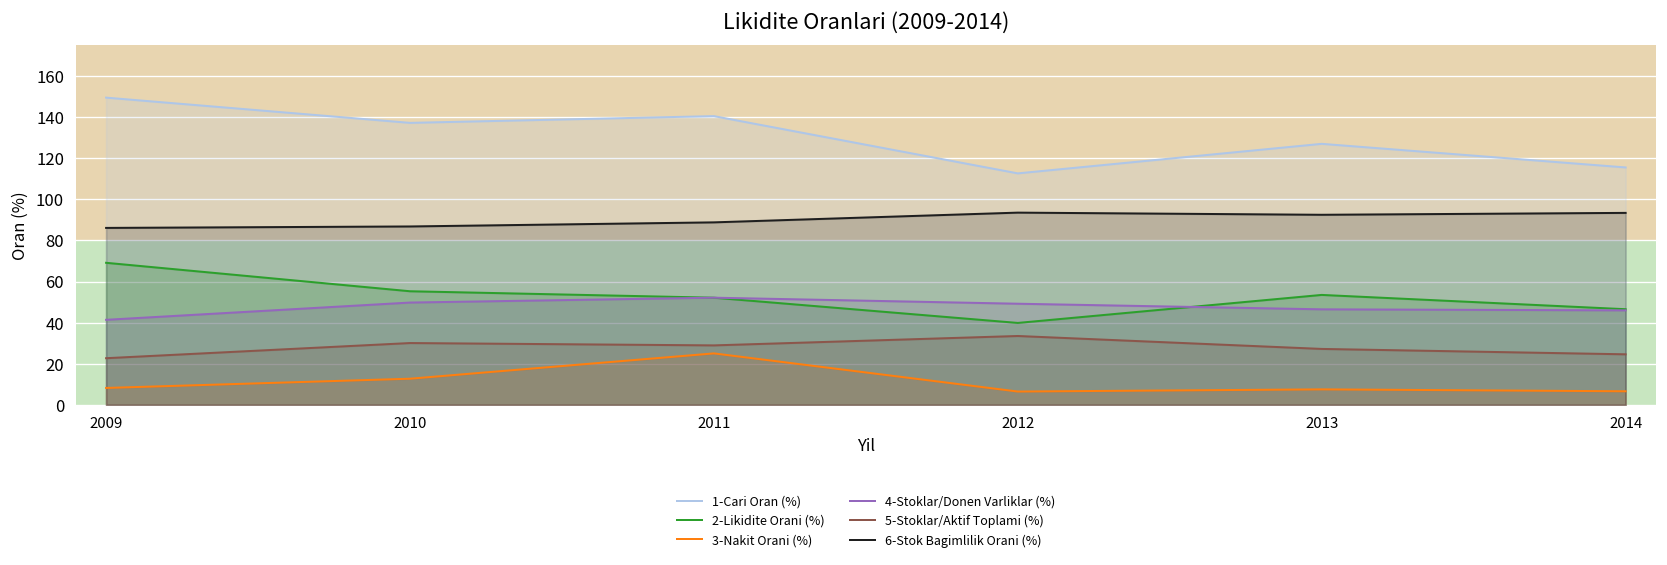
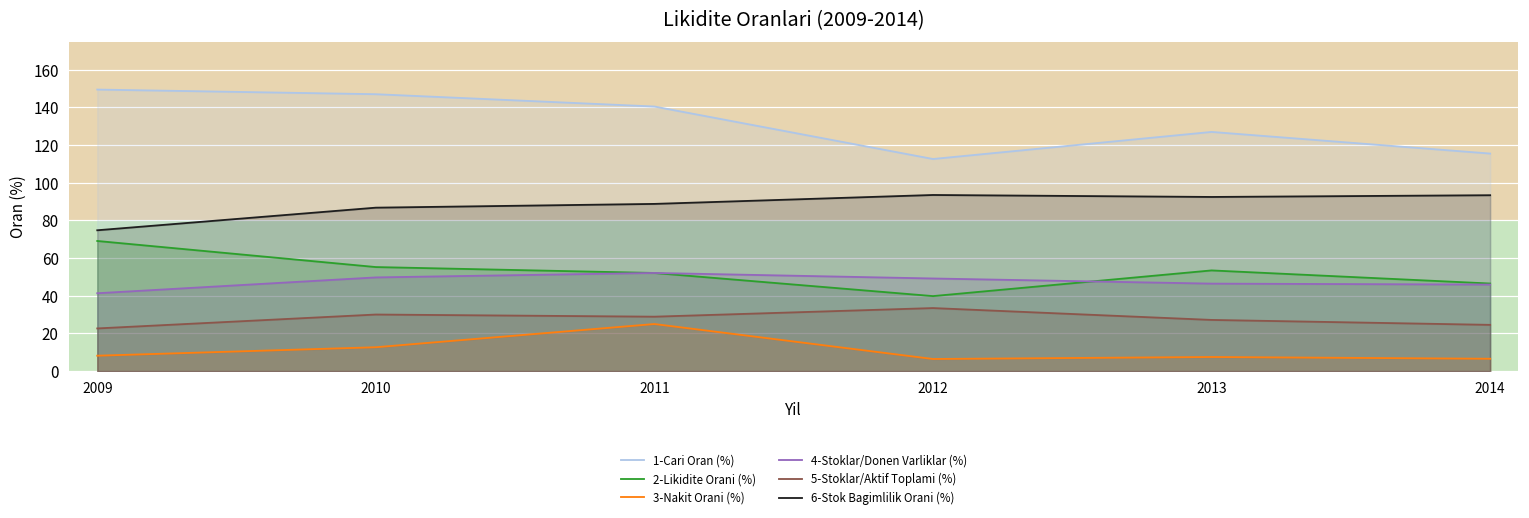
6-Stok Bagimlilik Orani (%), 2009: 86 -> 75
1-Cari Oran (%), 2010: 137 -> 147
